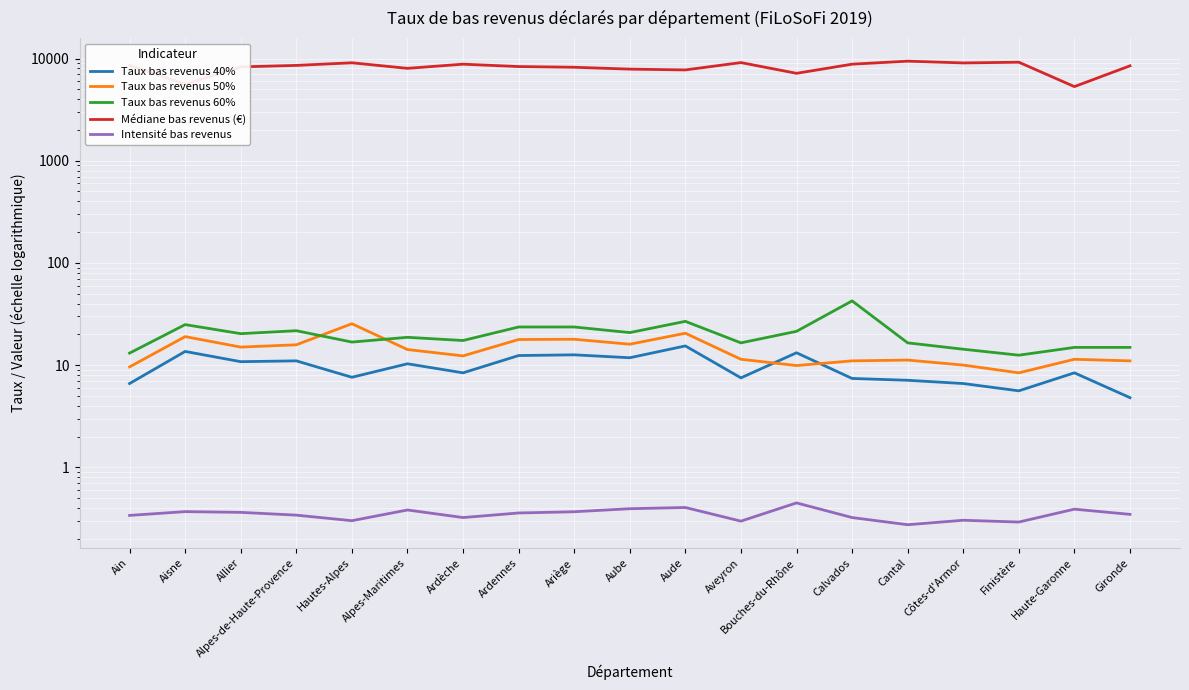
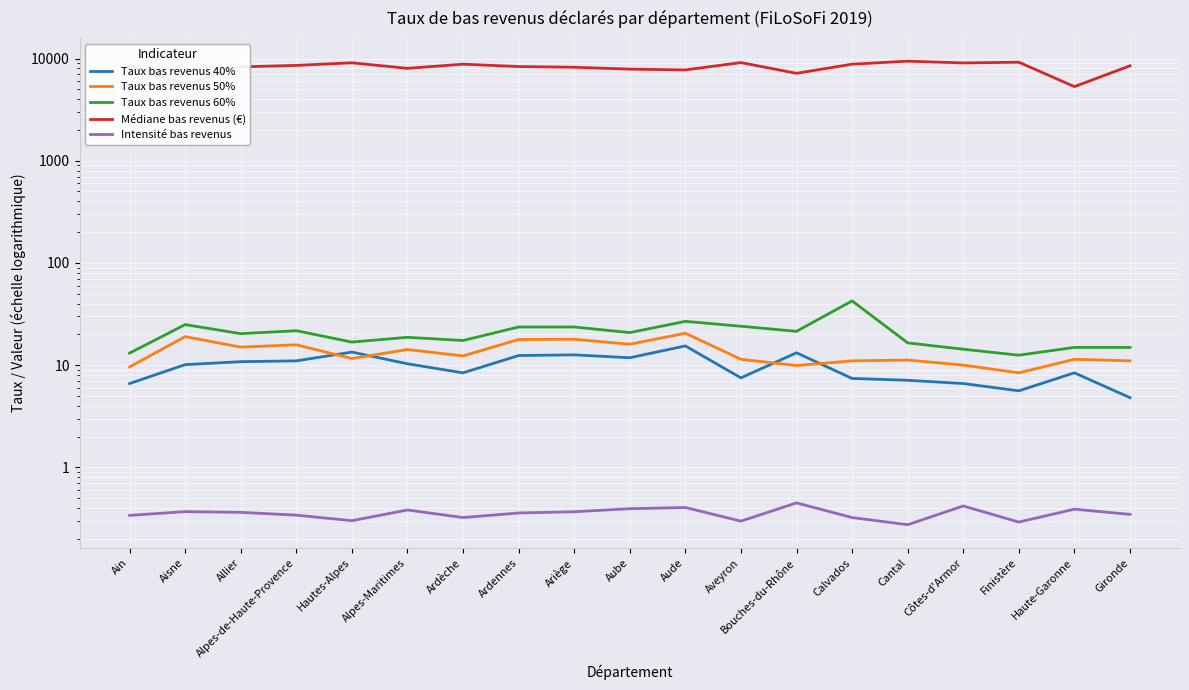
Taux bas revenus 40%, Aisne: 14 -> 10
Taux bas revenus 40%, Hautes-Alpes: 8 -> 13
Taux bas revenus 50%, Hautes-Alpes: 25 -> 12
Taux bas revenus 60%, Aveyron: 17 -> 24
Intensité bas revenus, Côtes-d'Armor: 0.30 -> 0.42
